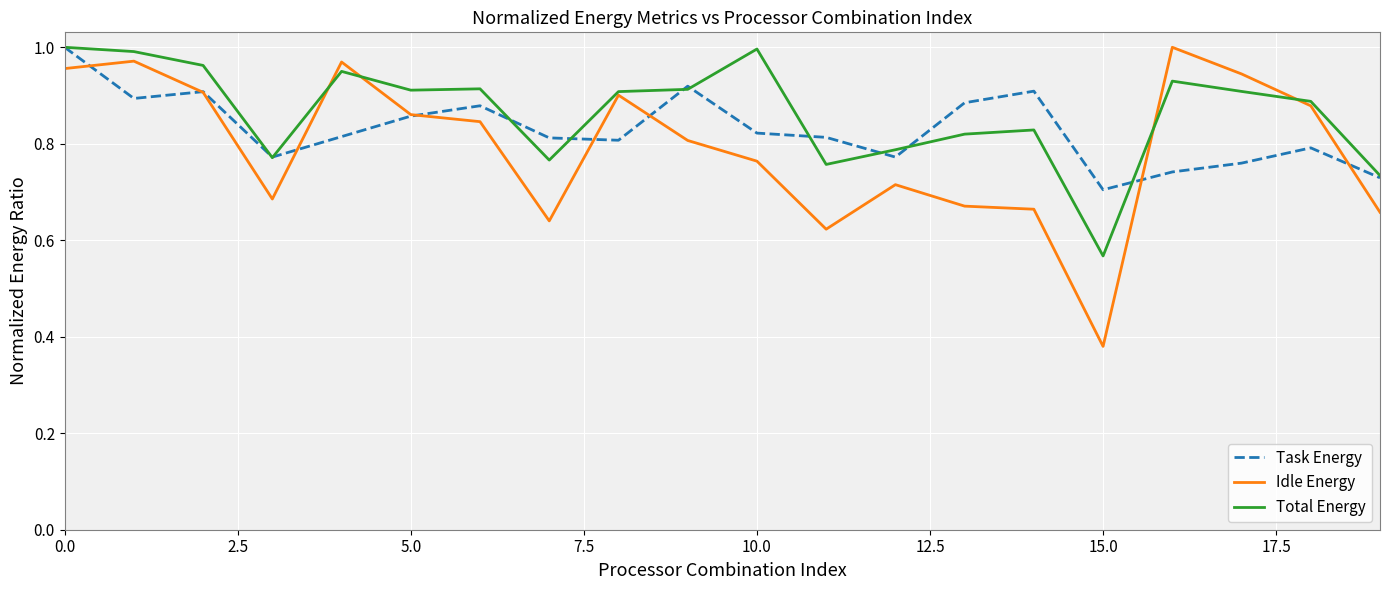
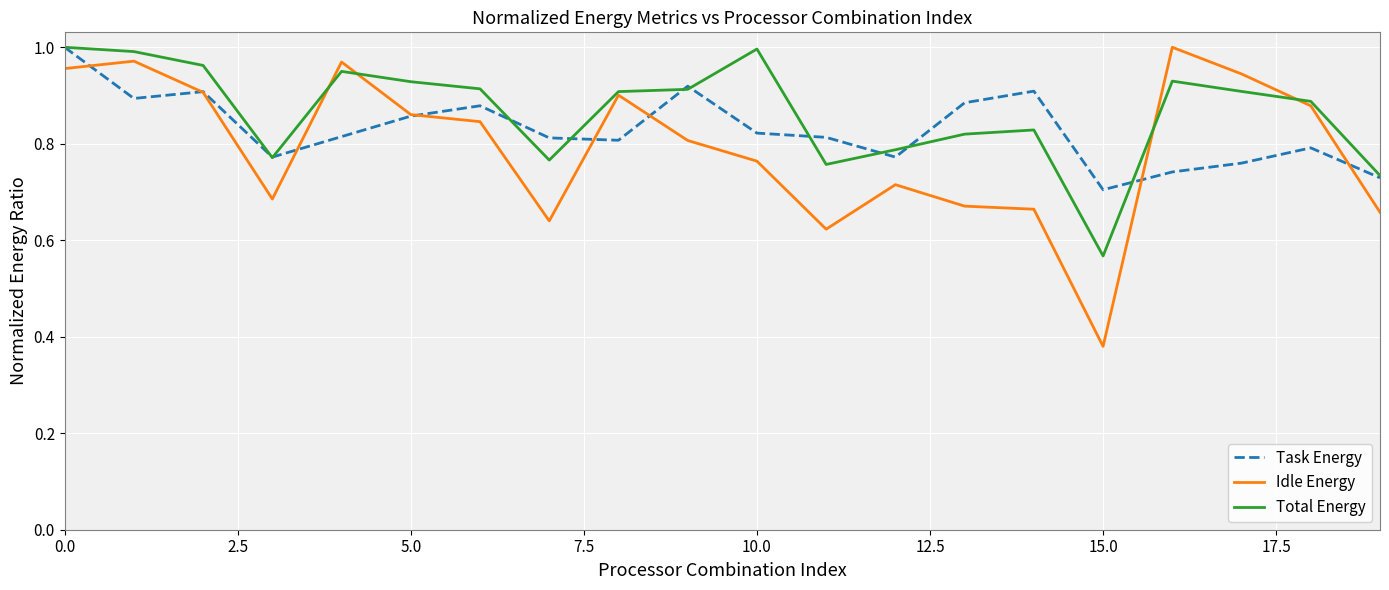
Total Energy, 5.0: 0.91 -> 0.93
